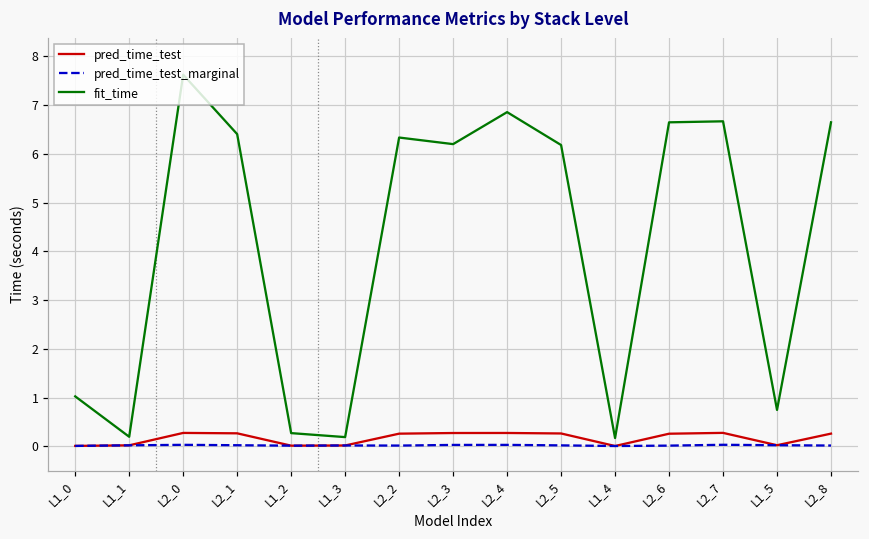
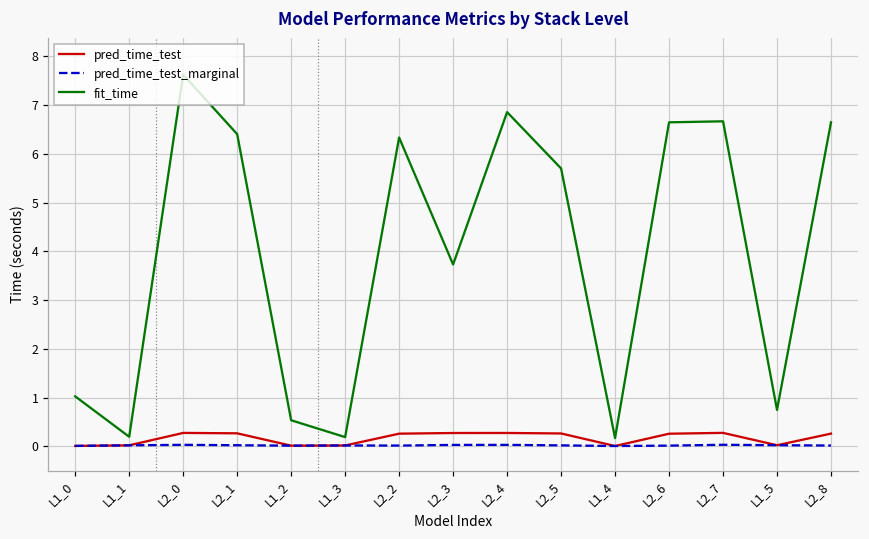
fit_time, L1_2: 0.3 -> 0.5
fit_time, L2_3: 6.2 -> 3.7
fit_time, L2_5: 6.2 -> 5.7
